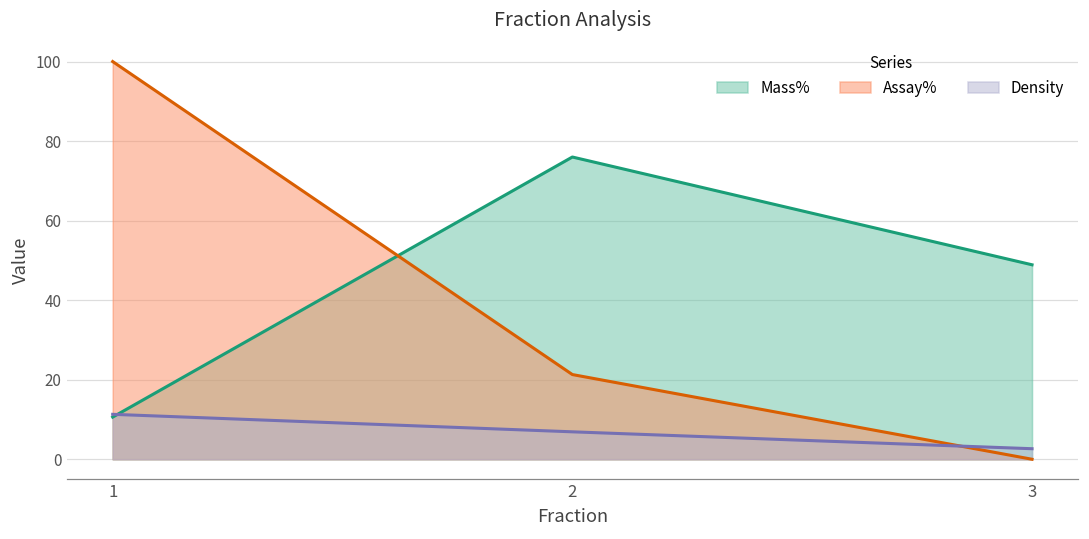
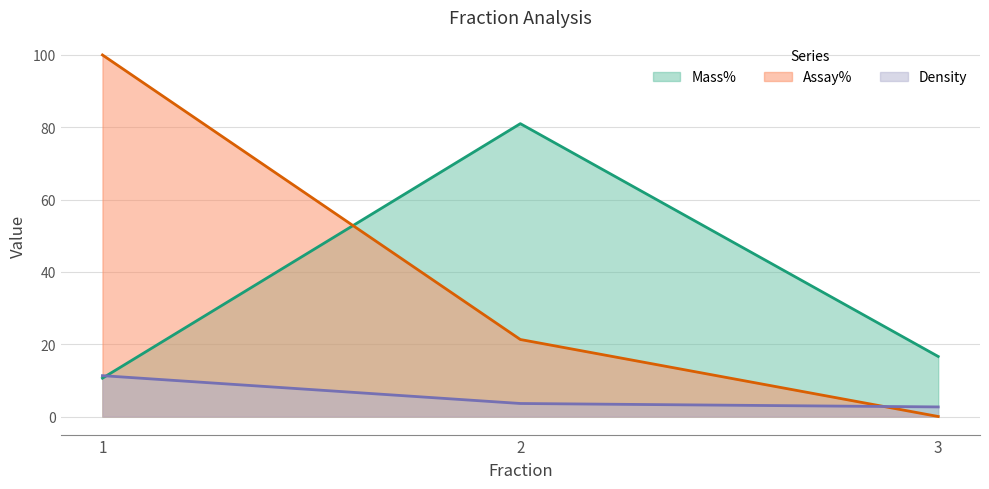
Mass%, 2: 76 -> 81
Density, 2: 7 -> 4
Mass%, 3: 49 -> 17
